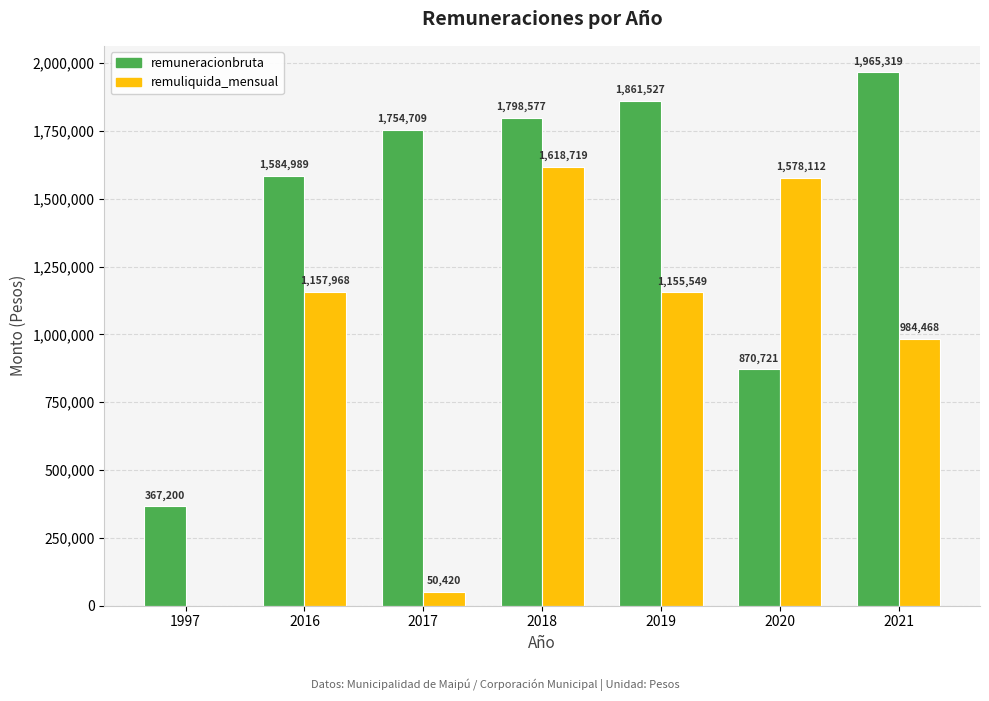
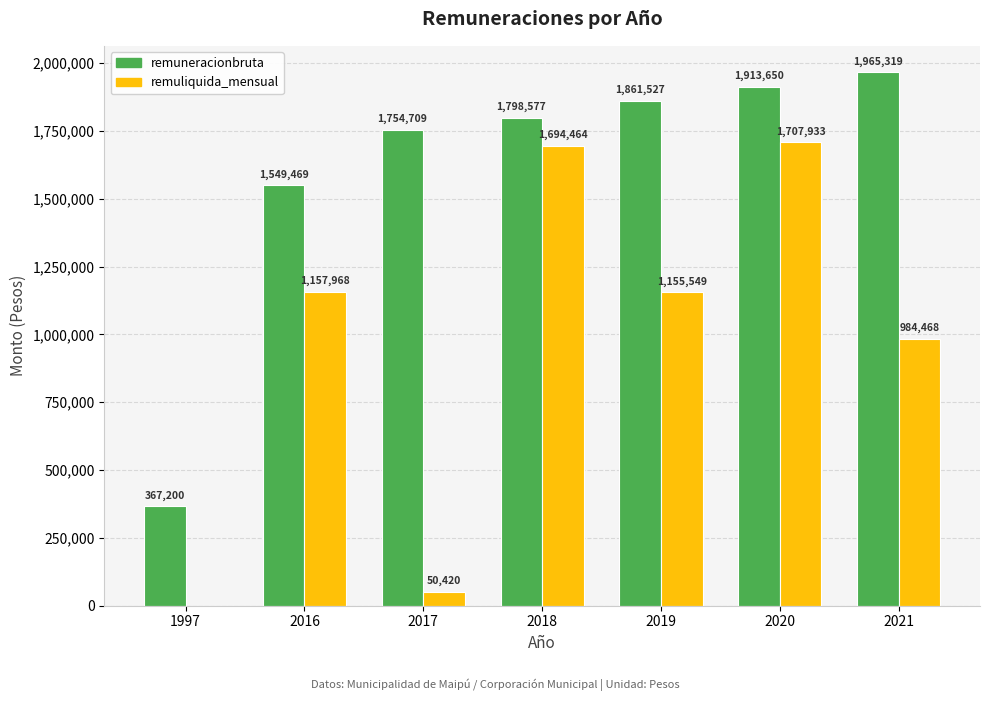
remuneracionbruta, 2016: 1,584,989 -> 1,549,469
remuliquida_mensual, 2018: 1,618,719 -> 1,694,464
remuneracionbruta, 2020: 870,721 -> 1,913,650
remuliquida_mensual, 2020: 1,578,112 -> 1,707,933
